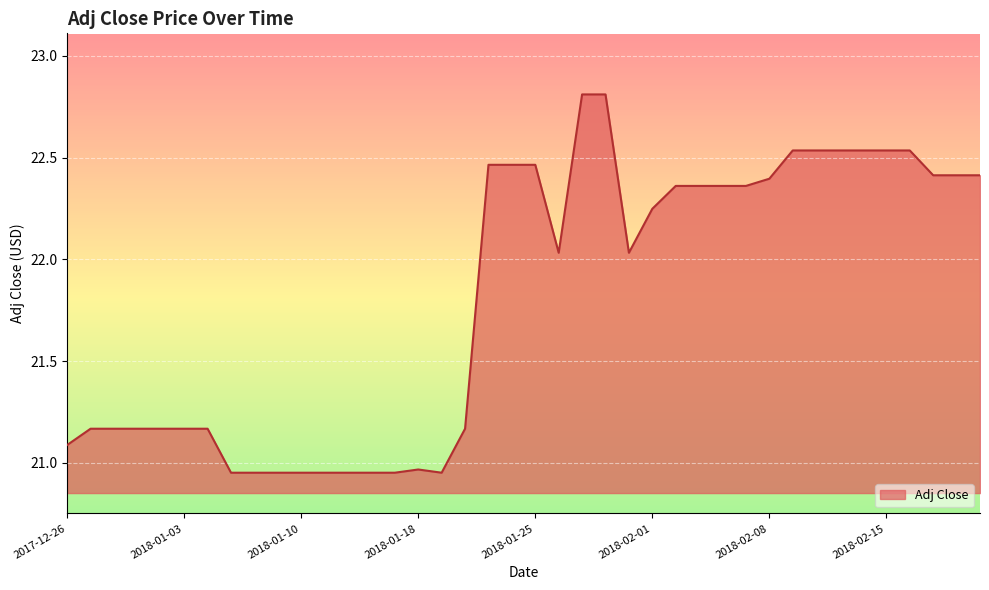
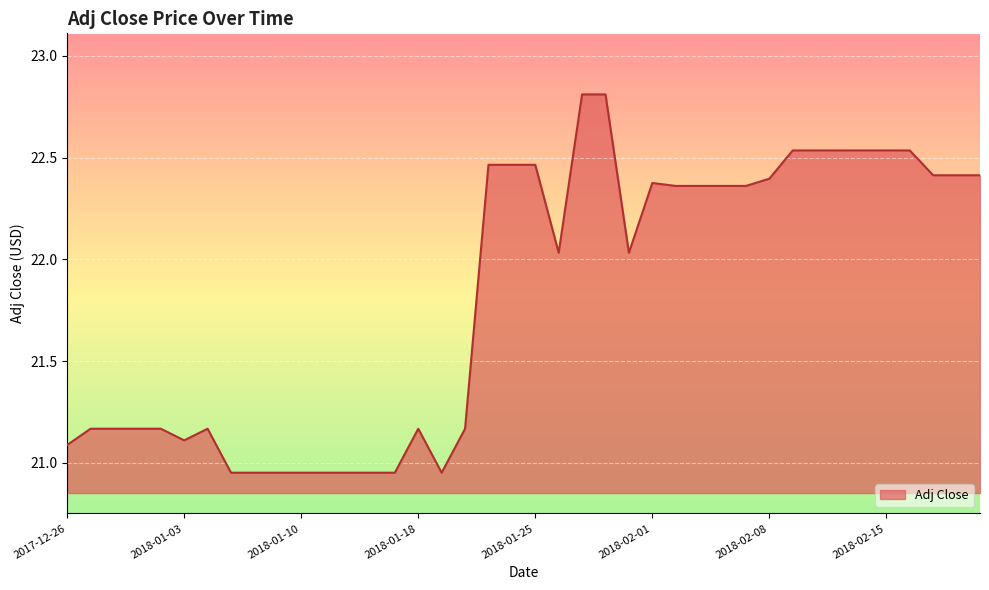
2018-01-03: 21.17 -> 21.11
2018-01-18: 20.97 -> 21.17
2018-02-01: 22.25 -> 22.37
